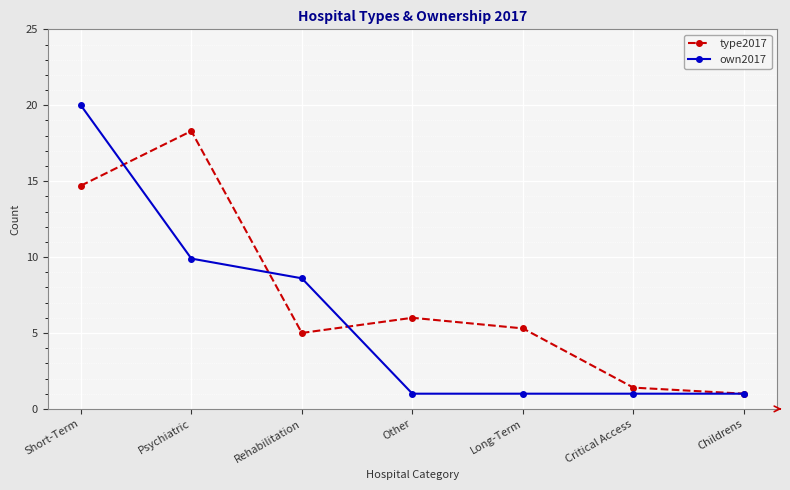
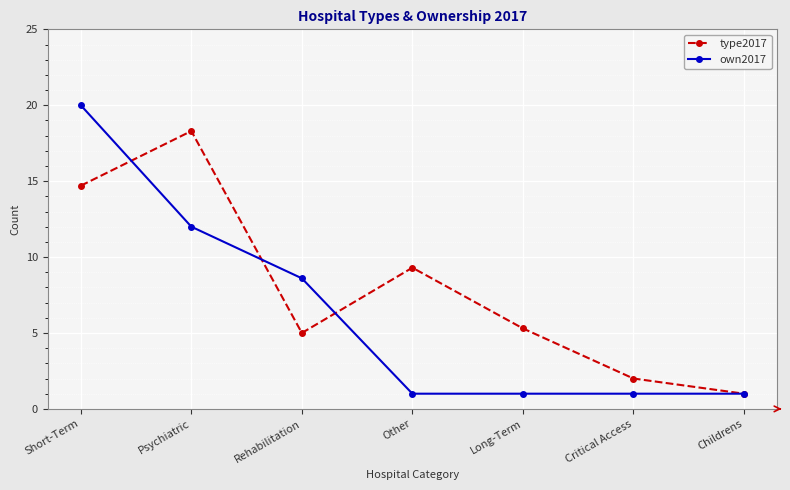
own2017, Psychiatric: 9.9 -> 12.0
type2017, Other: 6.0 -> 9.3
type2017, Critical Access: 1.4 -> 2.0
